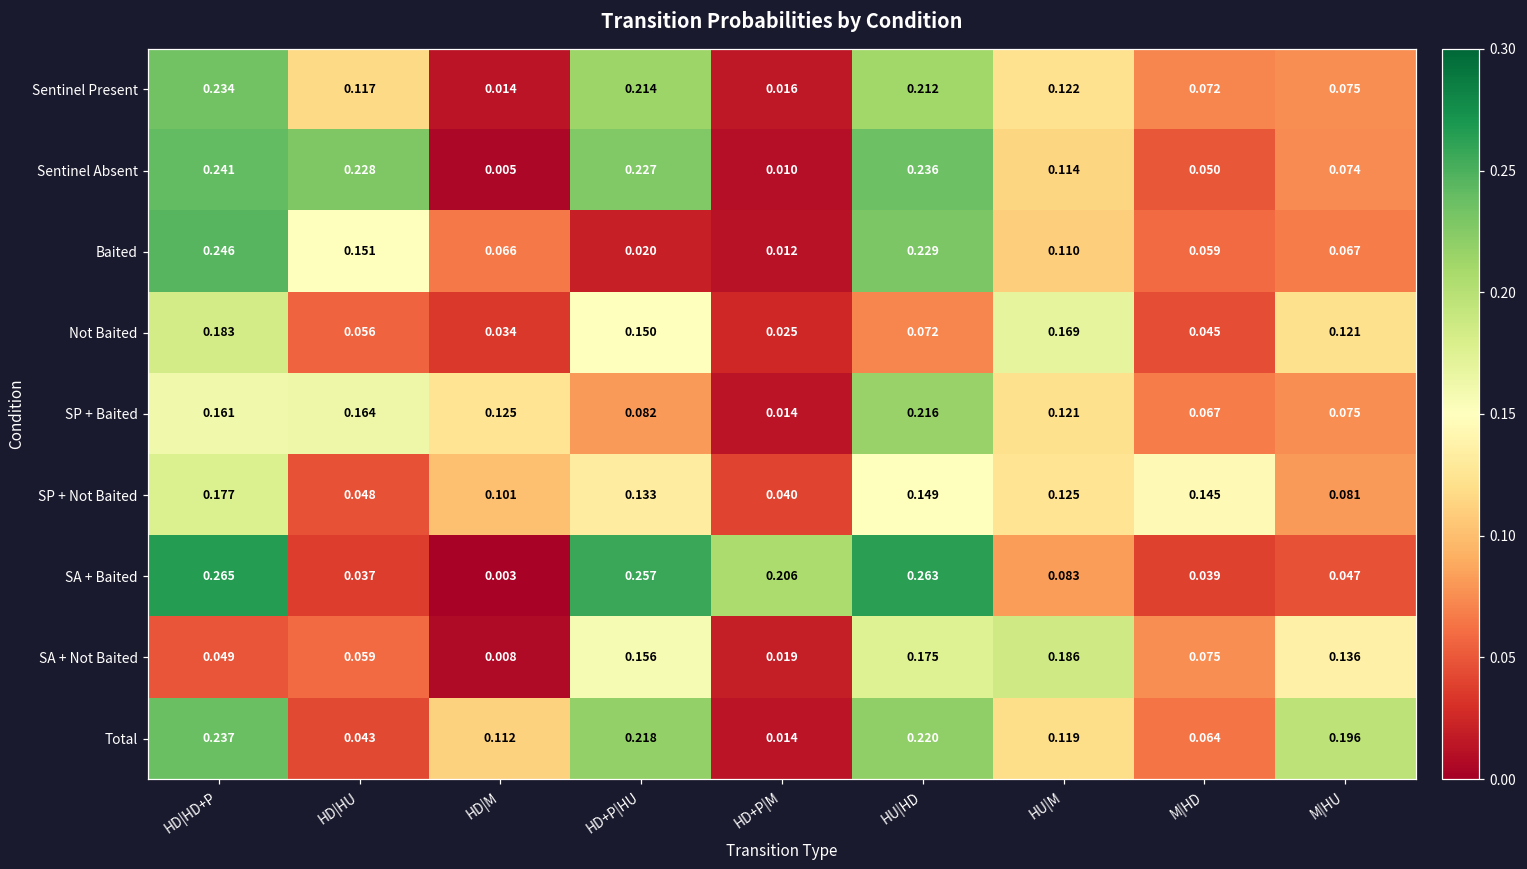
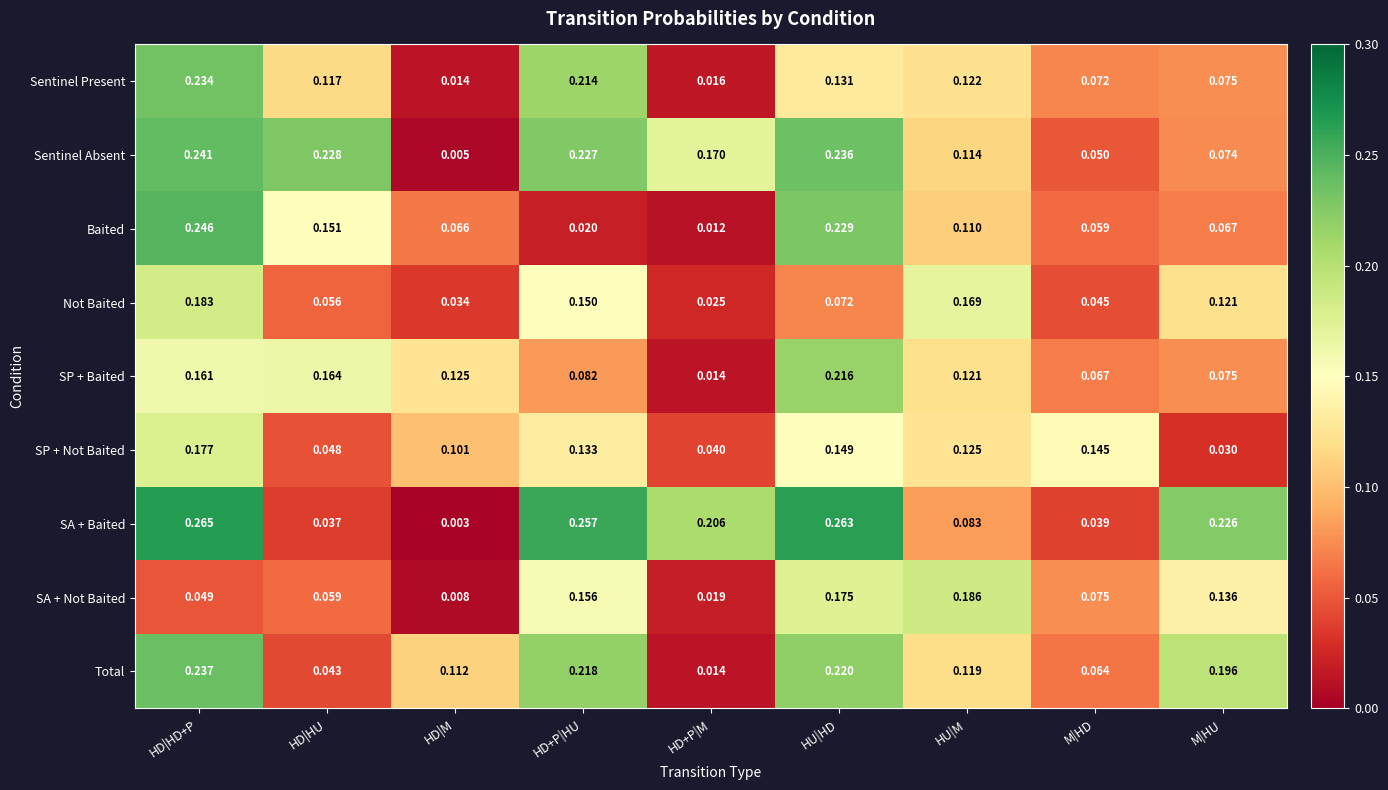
Sentinel Present, HU|HD: 0.212 -> 0.131
Sentinel Absent, HD+P|M: 0.010 -> 0.170
SP + Not Baited, M|HU: 0.081 -> 0.030
SA + Baited, M|HU: 0.047 -> 0.226
